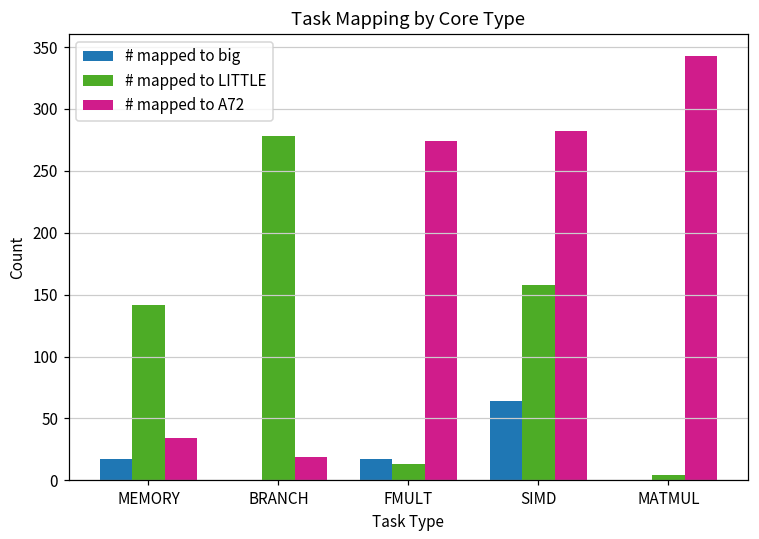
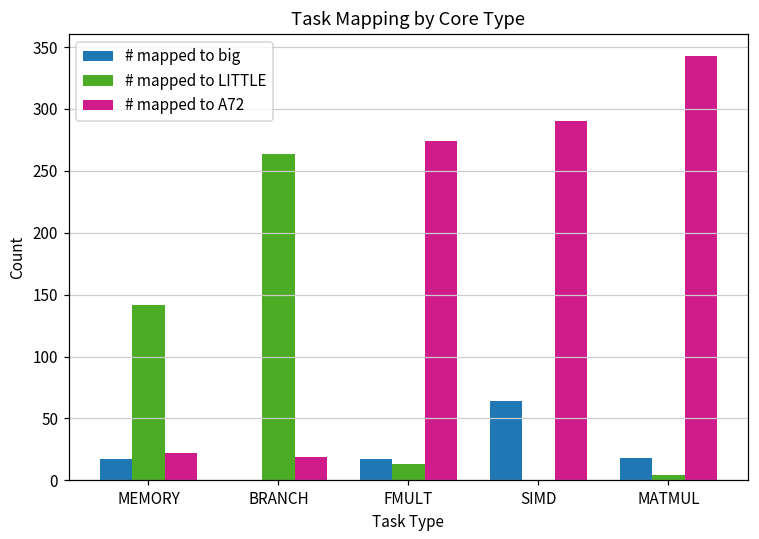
# mapped to A72, MEMORY: 34 -> 22
# mapped to LITTLE, BRANCH: 278 -> 264
# mapped to LITTLE, SIMD: 158 -> 0
# mapped to A72, SIMD: 282 -> 290
# mapped to big, MATMUL: 0 -> 18
